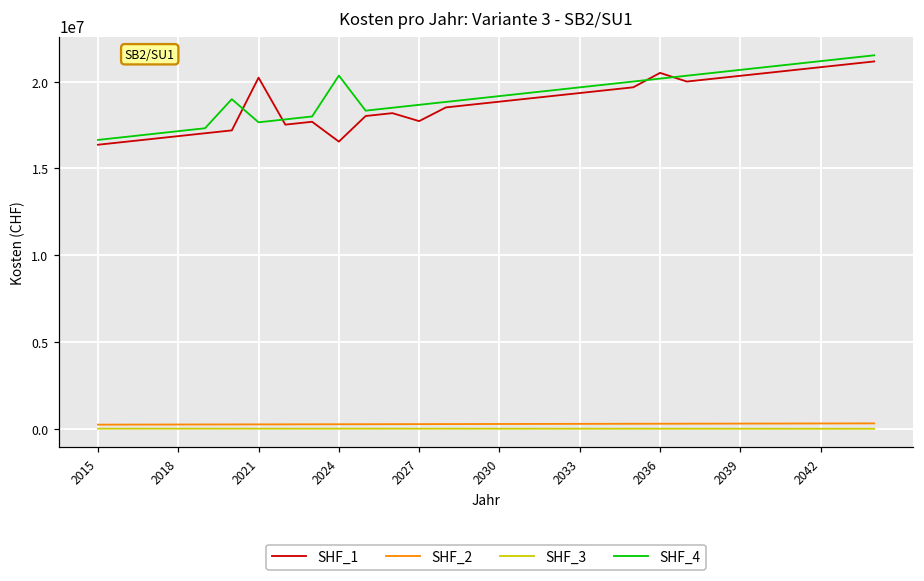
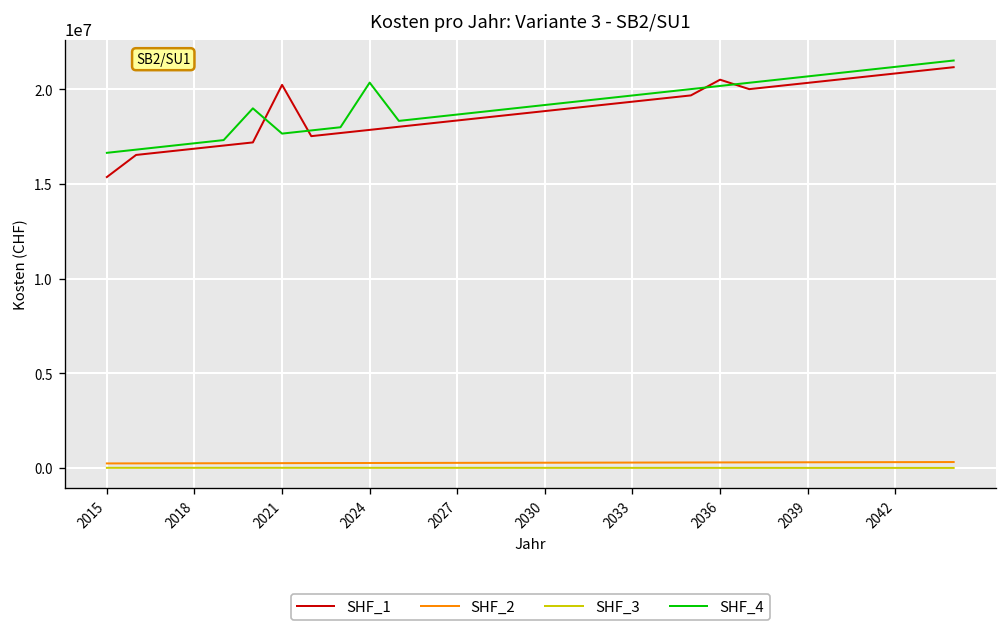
SHF_1, 2015: 16400000 -> 15400000
SHF_1, 2024: 16500000 -> 17900000
SHF_1, 2027: 17700000 -> 18400000
